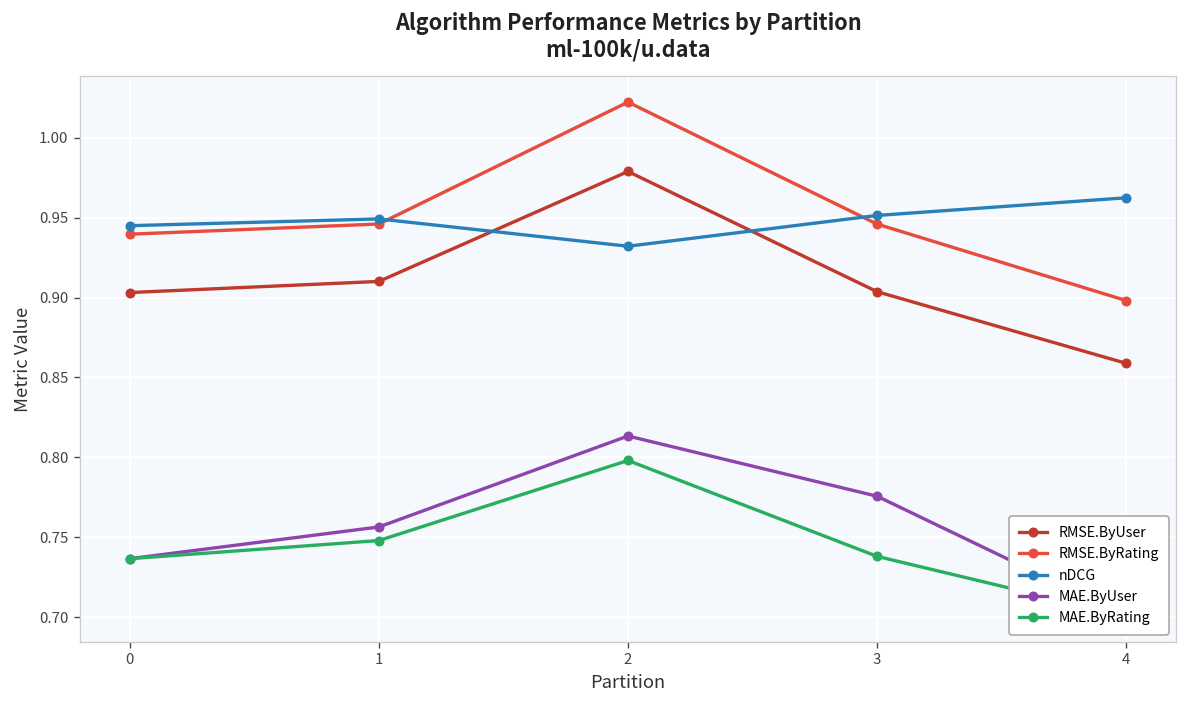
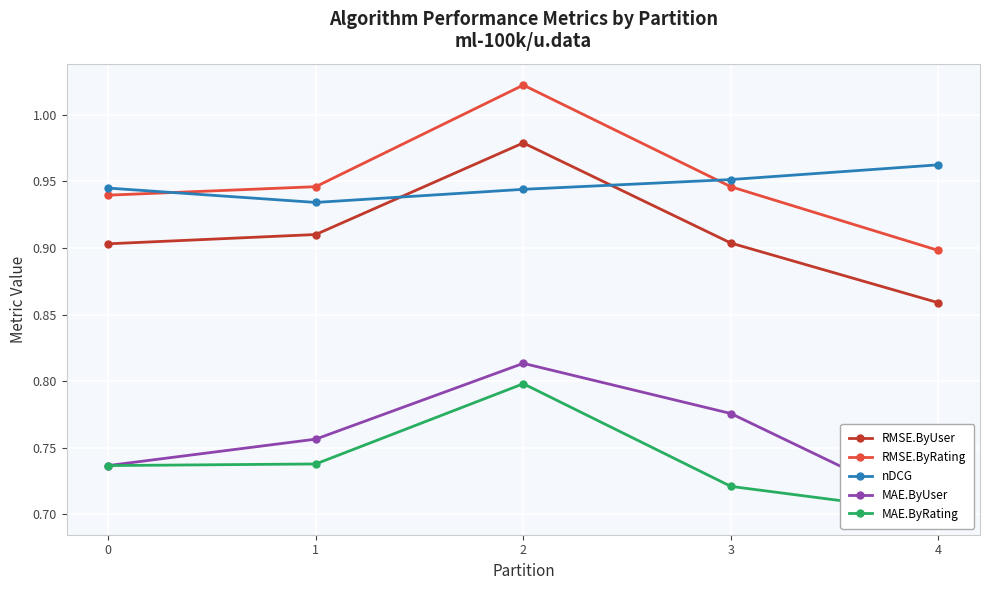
nDCG, 1: 0.949 -> 0.934
MAE.ByRating, 1: 0.748 -> 0.738
nDCG, 2: 0.932 -> 0.944
MAE.ByRating, 3: 0.738 -> 0.721
